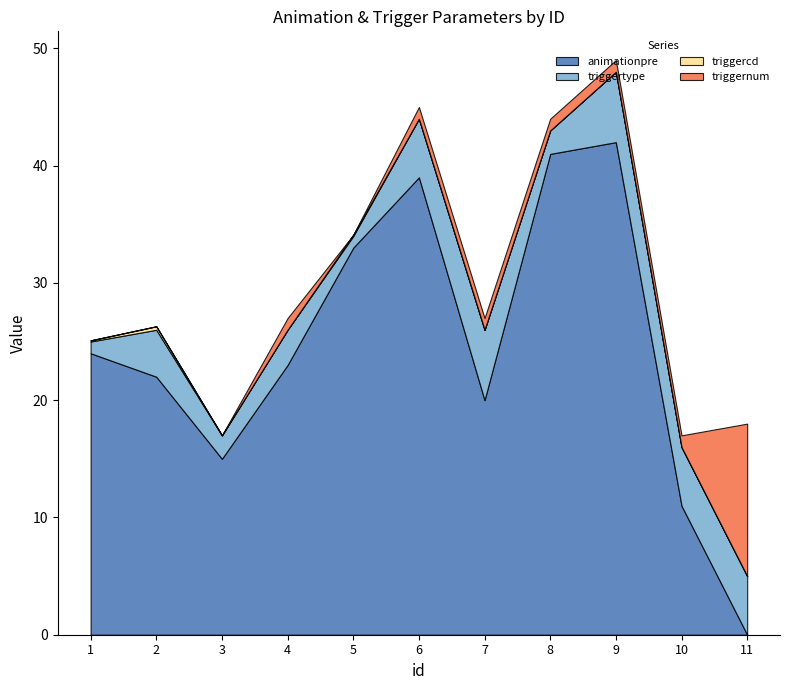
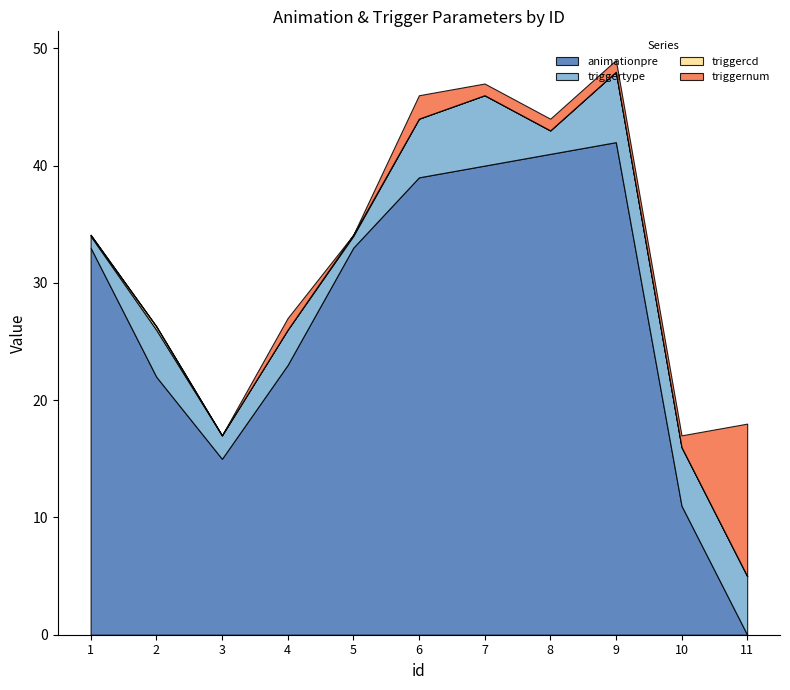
animationpre, 1: 24 -> 33
triggernum, 6: 1 -> 2
animationpre, 7: 20 -> 40
